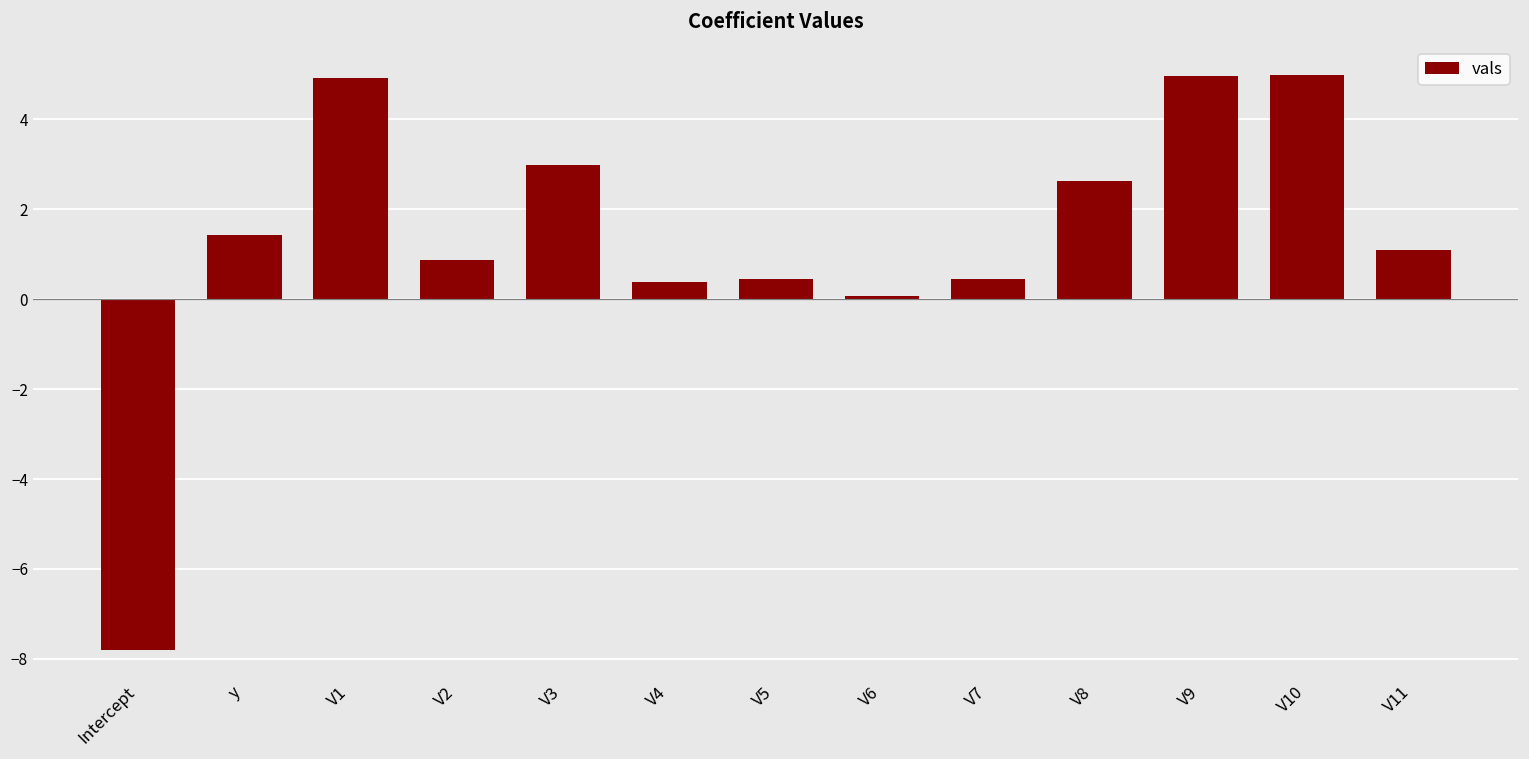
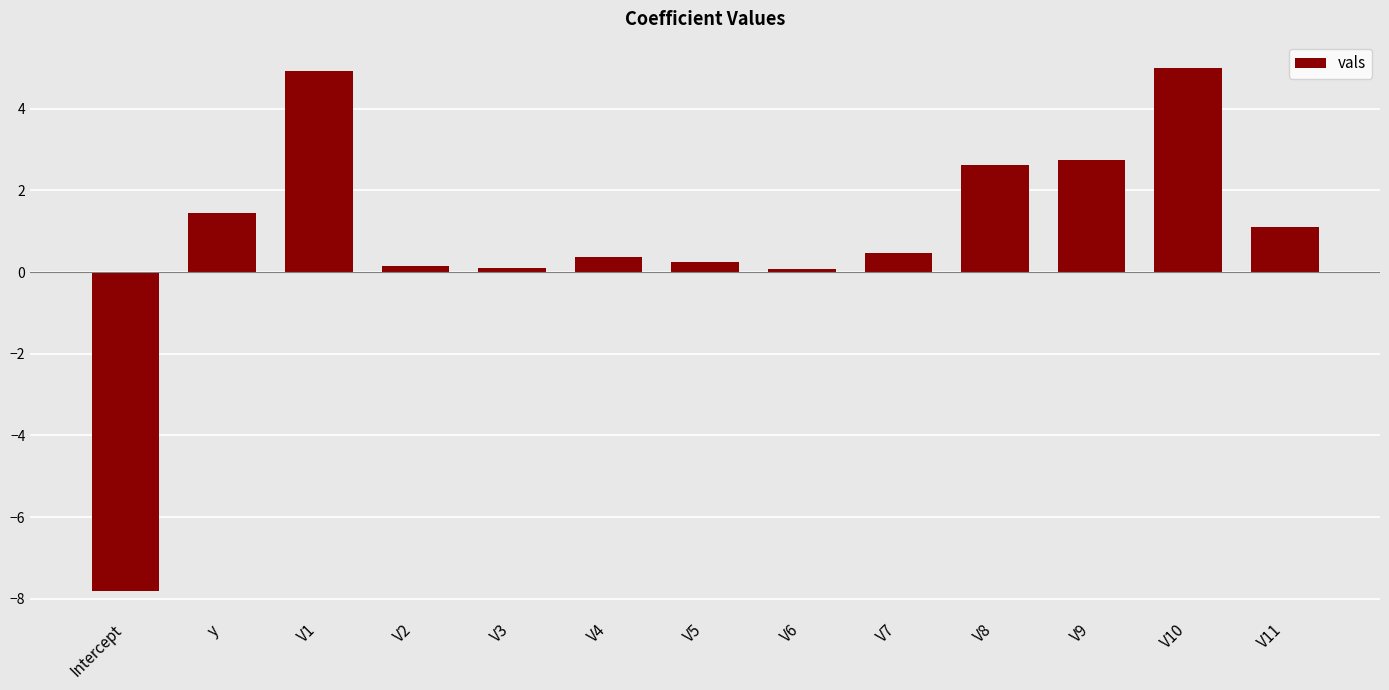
V2: 0.9 -> 0.1
V3: 3.0 -> 0.1
V5: 0.5 -> 0.2
V9: 5.0 -> 2.7
